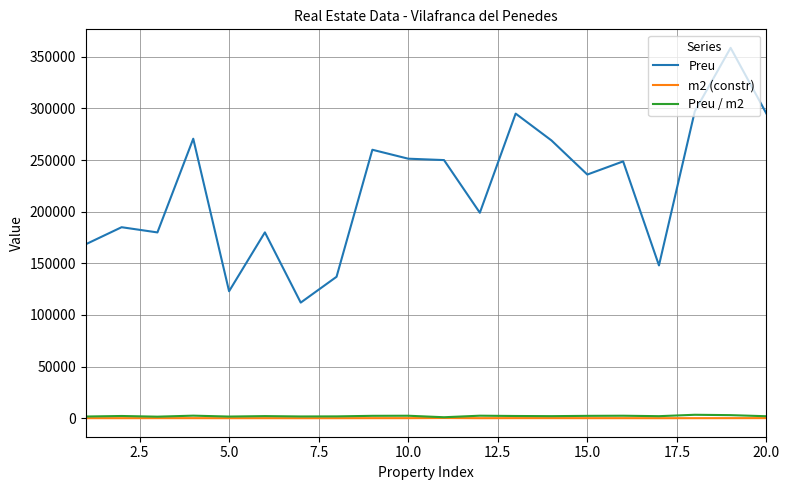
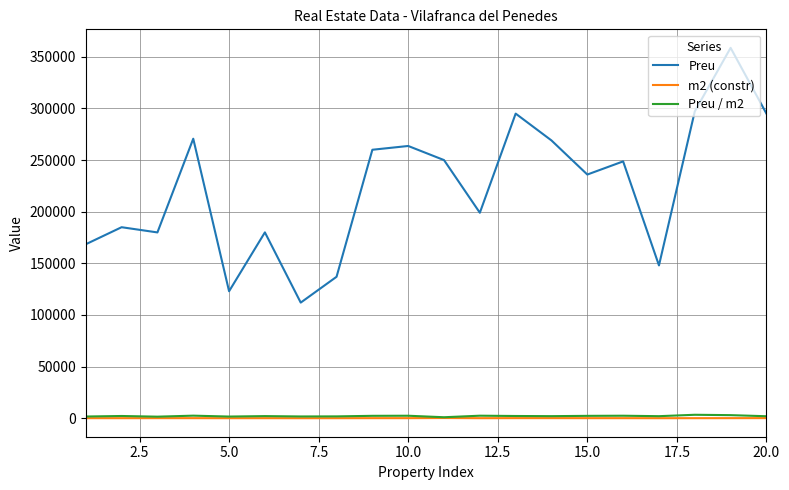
Preu, 10.0: 251000 -> 264000
